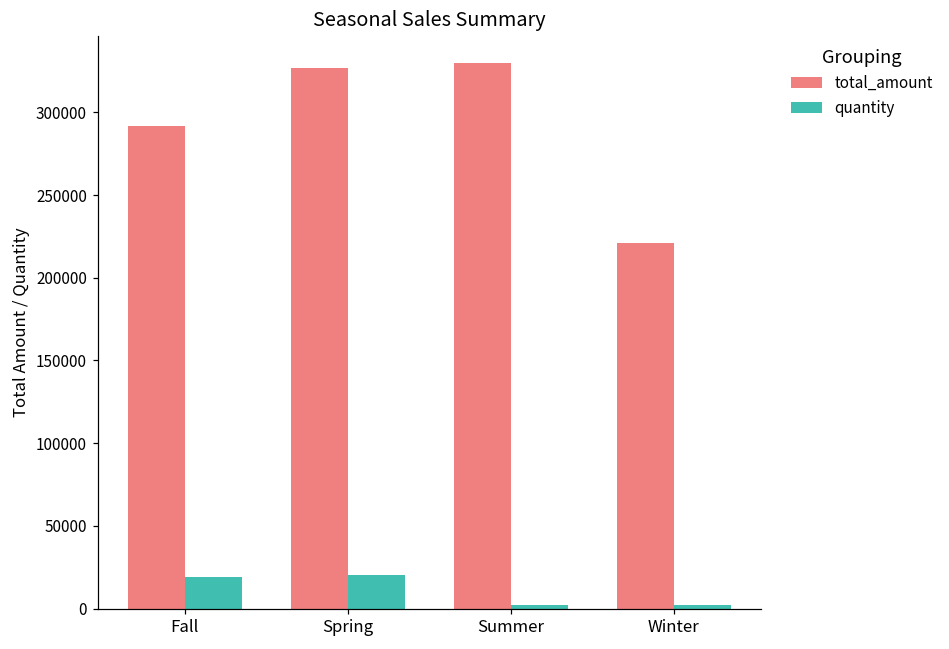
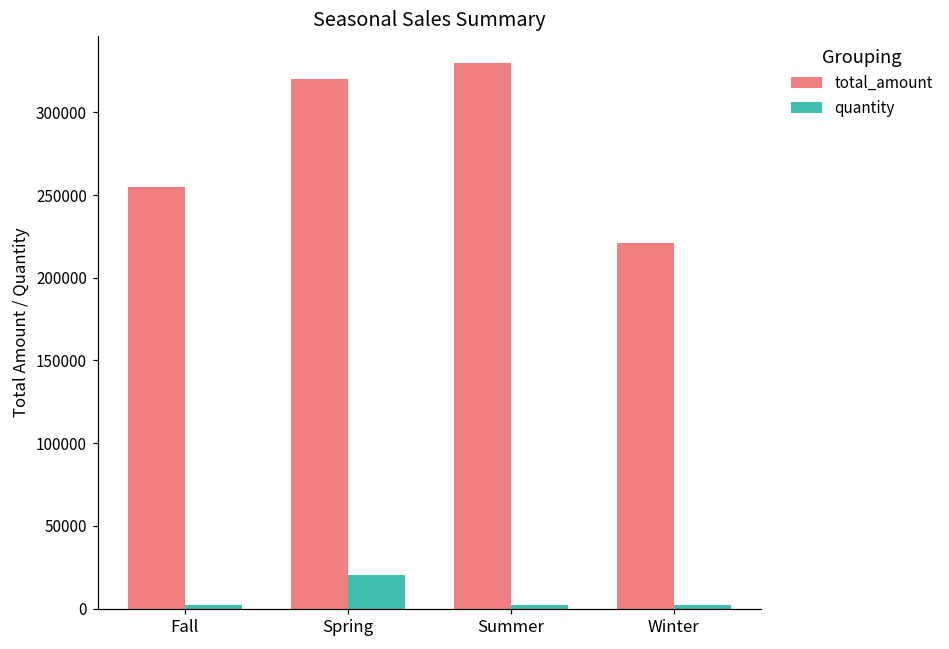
total_amount, Fall: 292000 -> 255000
quantity, Fall: 19000 -> 2000
total_amount, Spring: 327000 -> 320000
